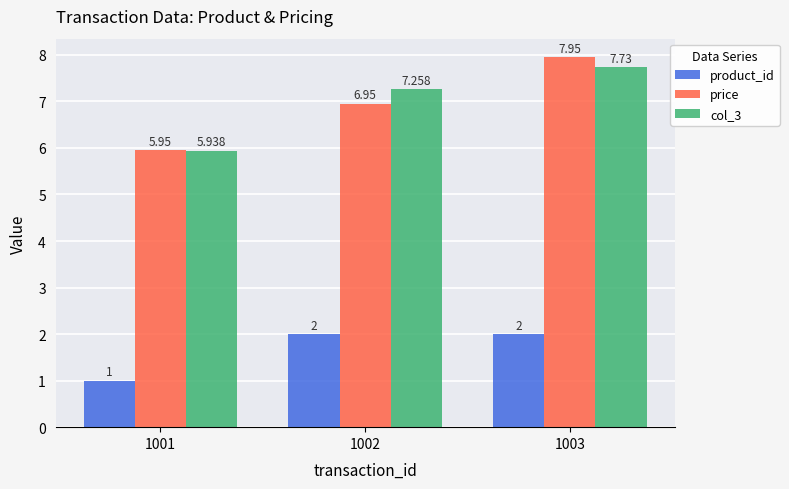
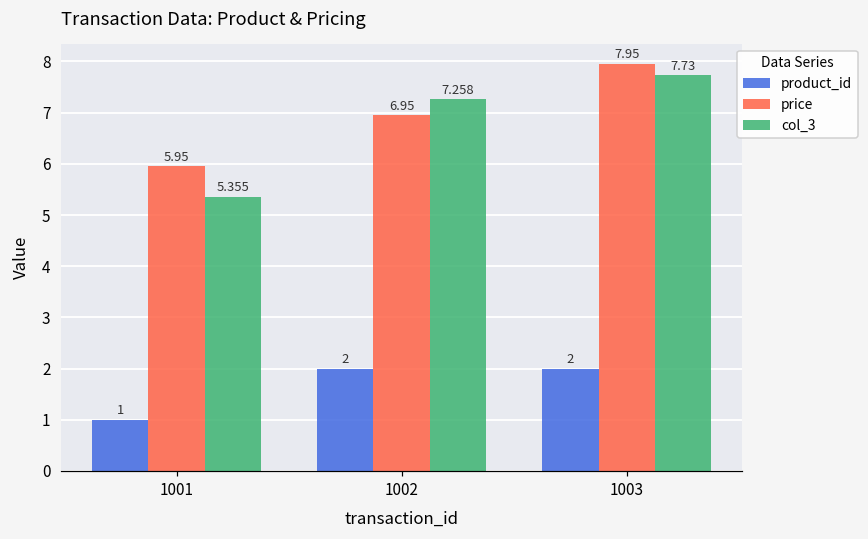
col_3, 1001: 5.938 -> 5.355
